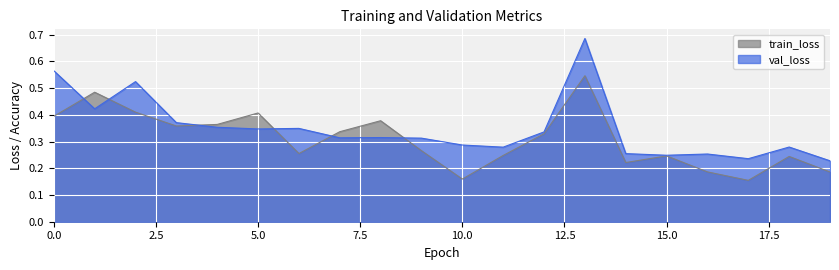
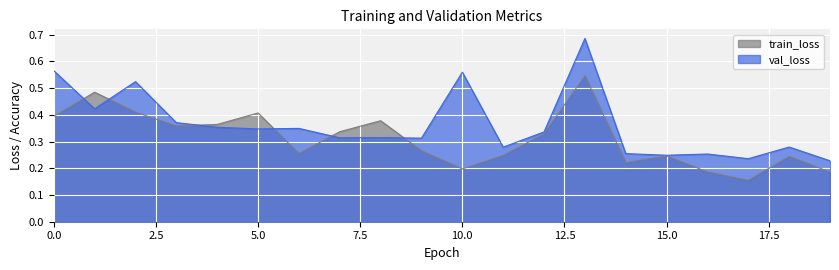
train_loss, 10.0: 0.16 -> 0.20
val_loss, 10.0: 0.29 -> 0.56
